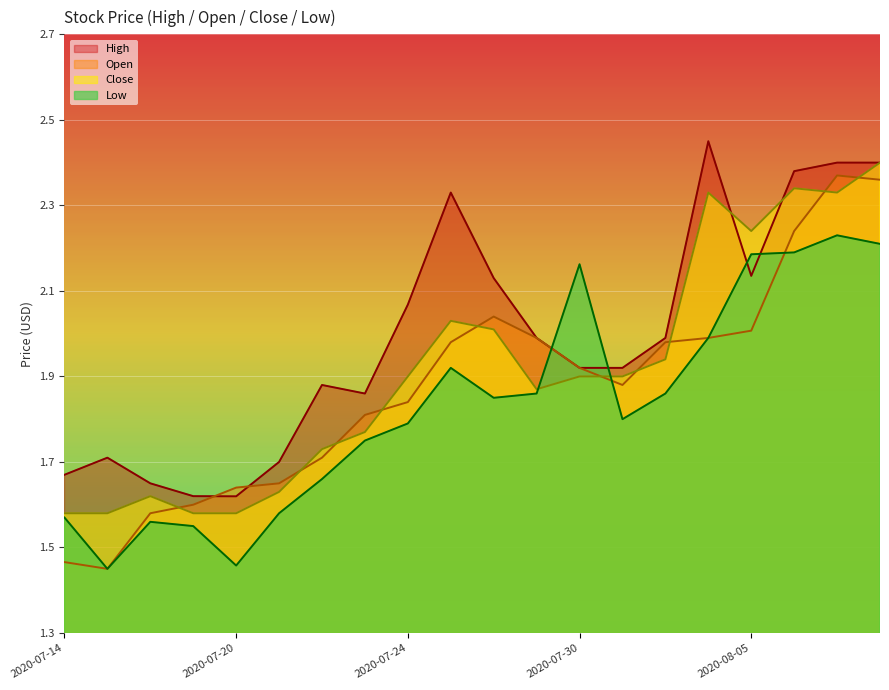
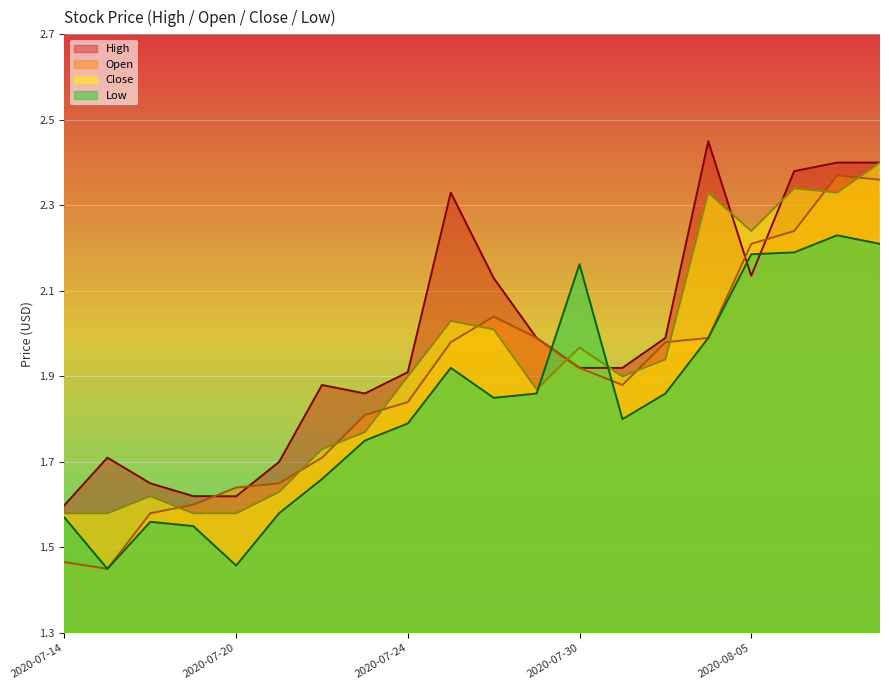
High, 2020-07-14: 1.67 -> 1.60
High, 2020-07-24: 2.07 -> 1.91
Close, 2020-07-30: 1.90 -> 1.97
Open, 2020-08-05: 2.01 -> 2.21
